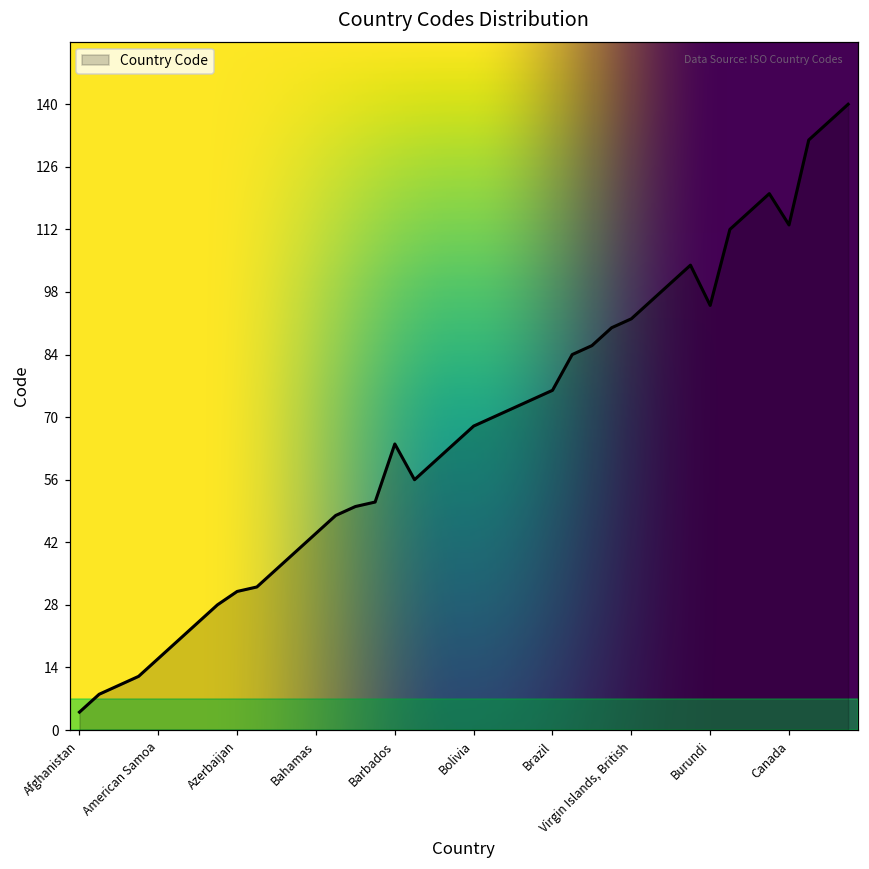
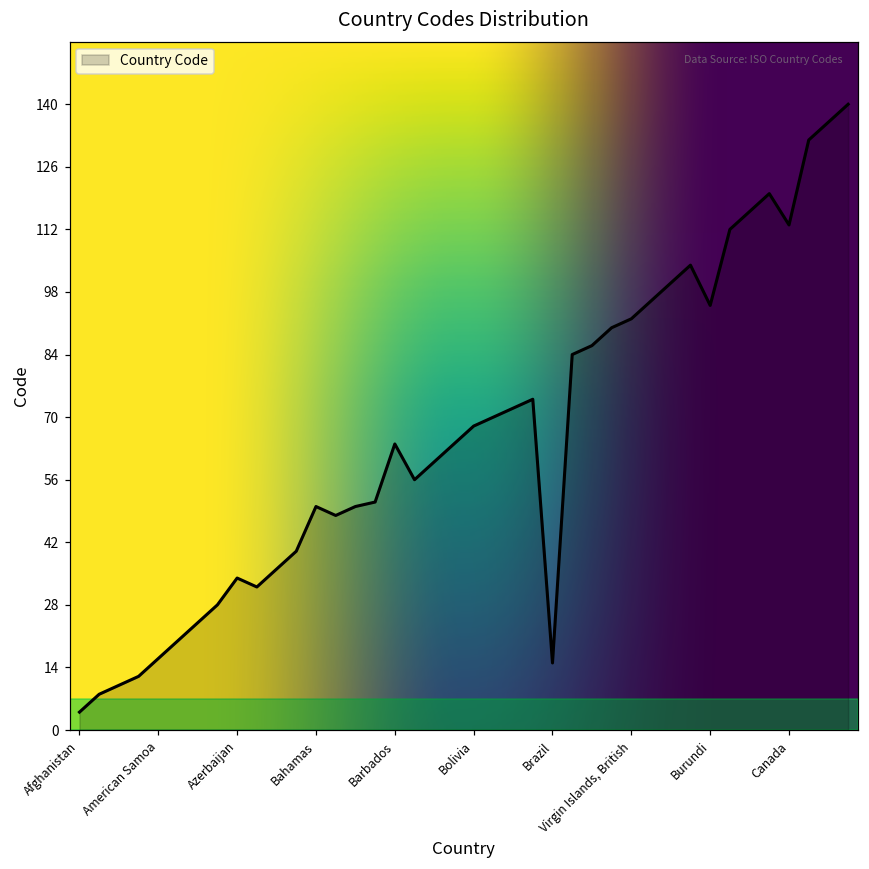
Azerbaijan: 31 -> 34
Bahamas: 44 -> 50
Brazil: 76 -> 15
